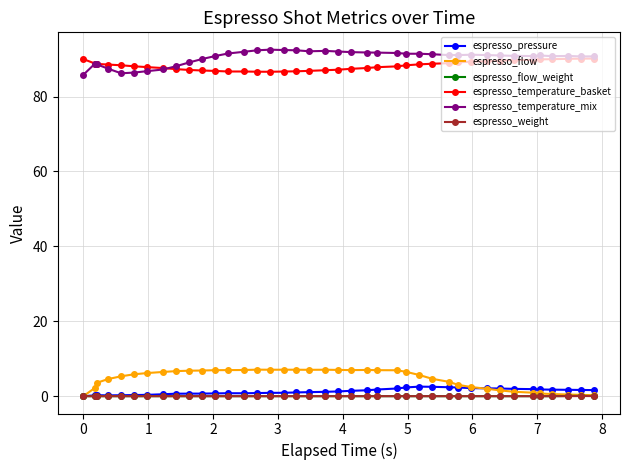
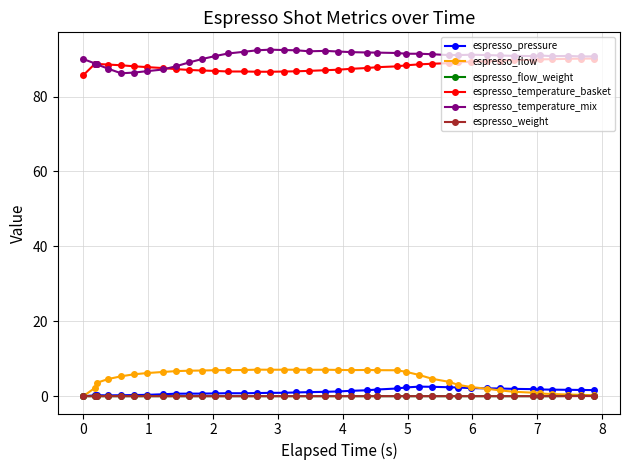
espresso_temperature_basket, 0: 90 -> 86
espresso_temperature_mix, 0: 86 -> 90
